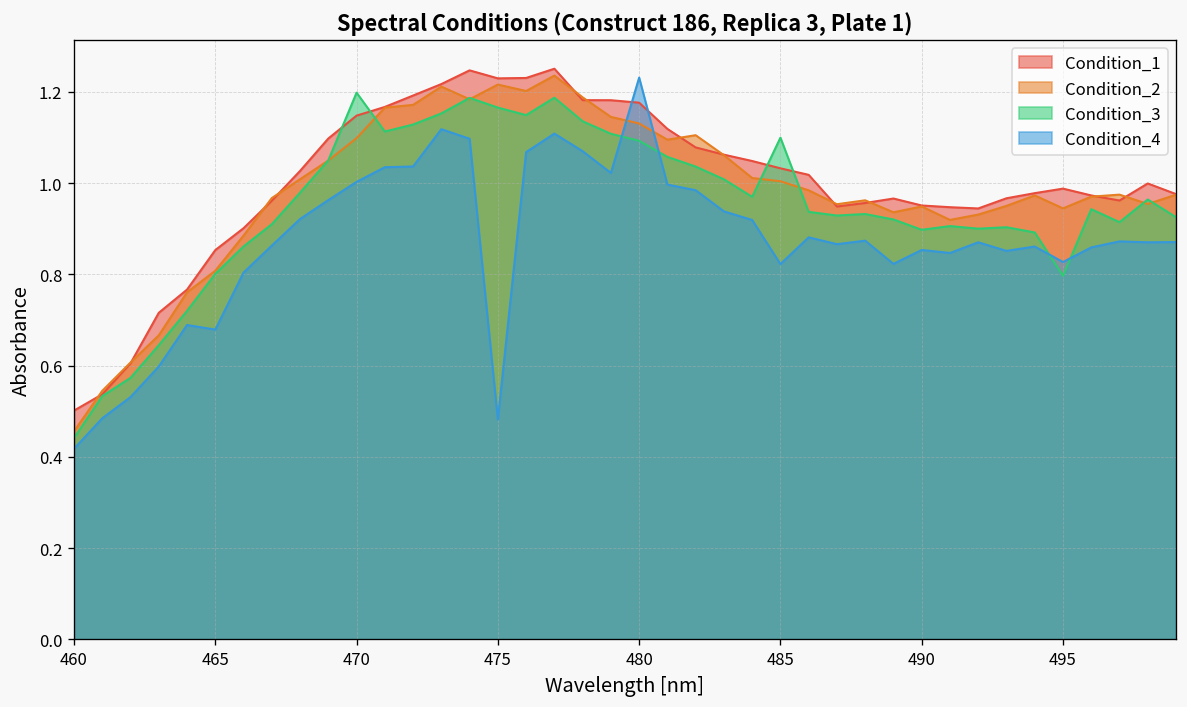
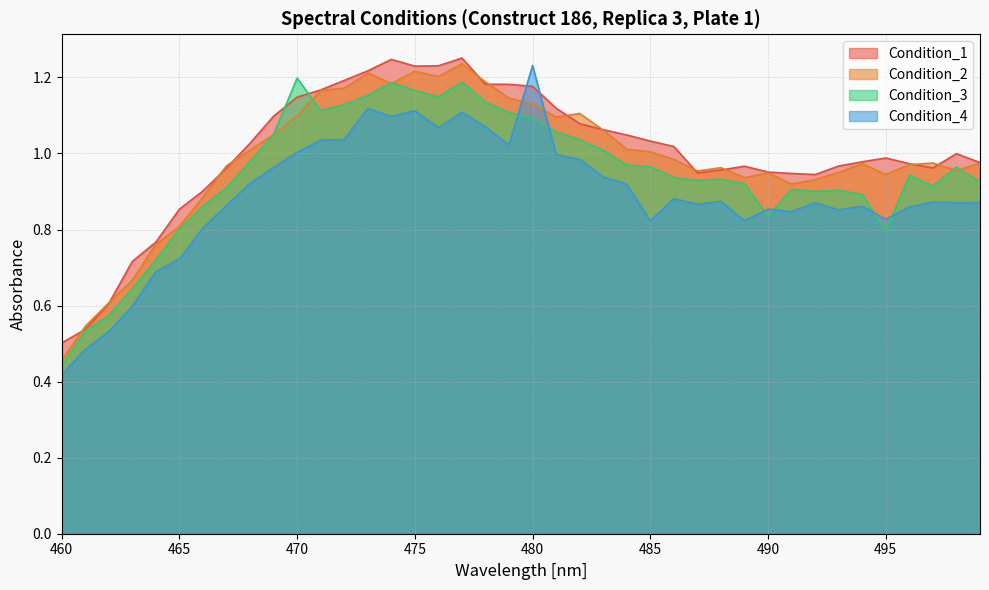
Condition_4, 465: 0.68 -> 0.72
Condition_4, 475: 0.48 -> 1.11
Condition_3, 485: 1.10 -> 0.97
Condition_3, 490: 0.90 -> 0.84
